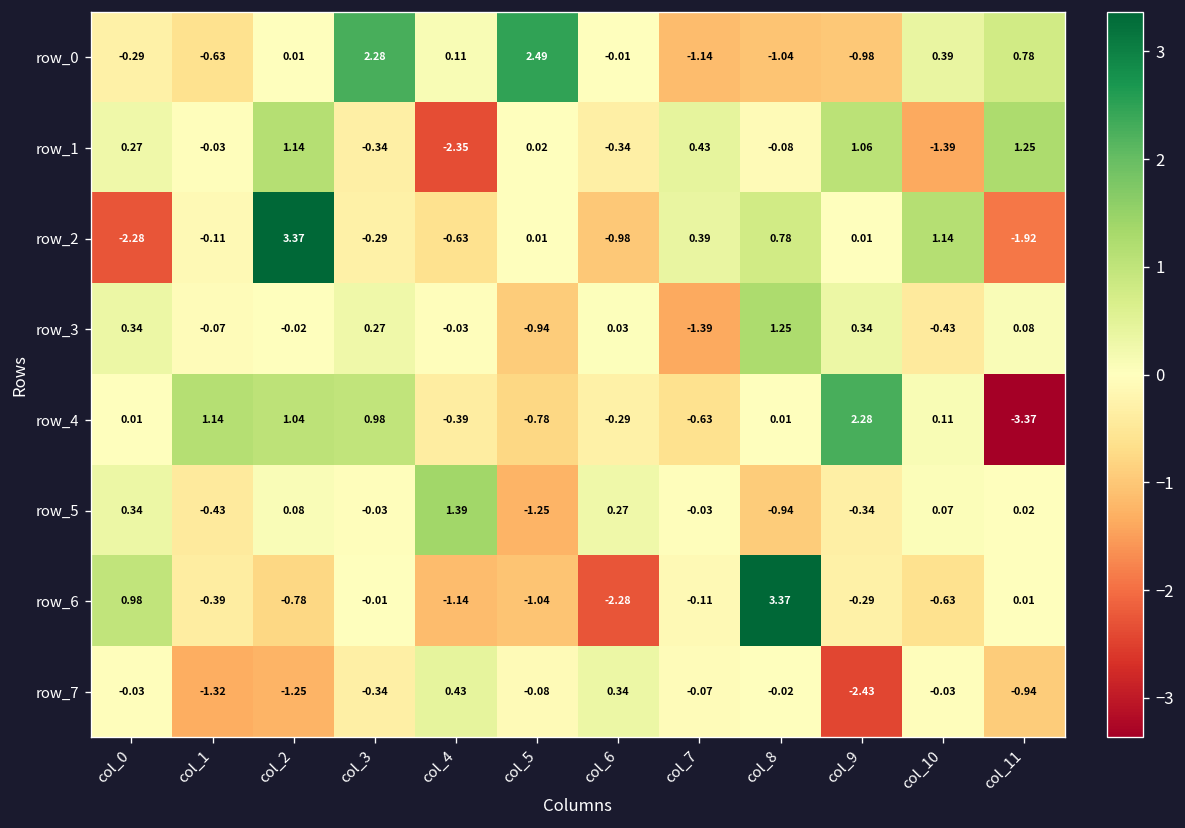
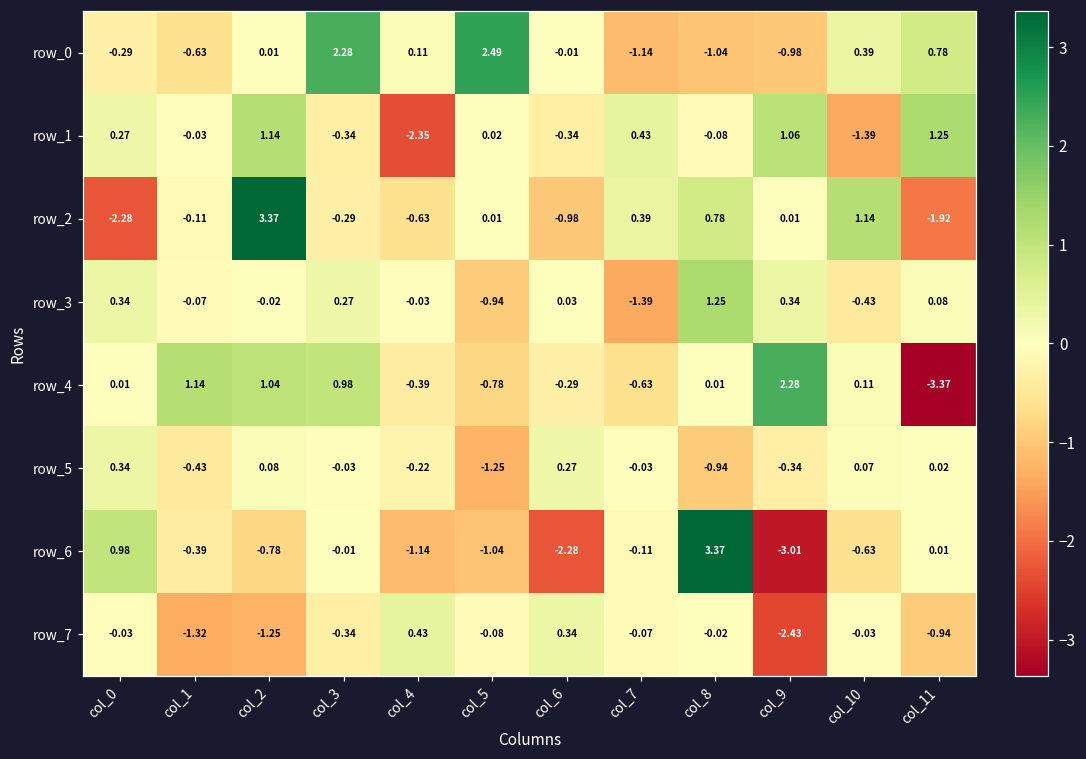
row_5, col_4: 1.39 -> -0.22
row_6, col_9: -0.29 -> -3.01
